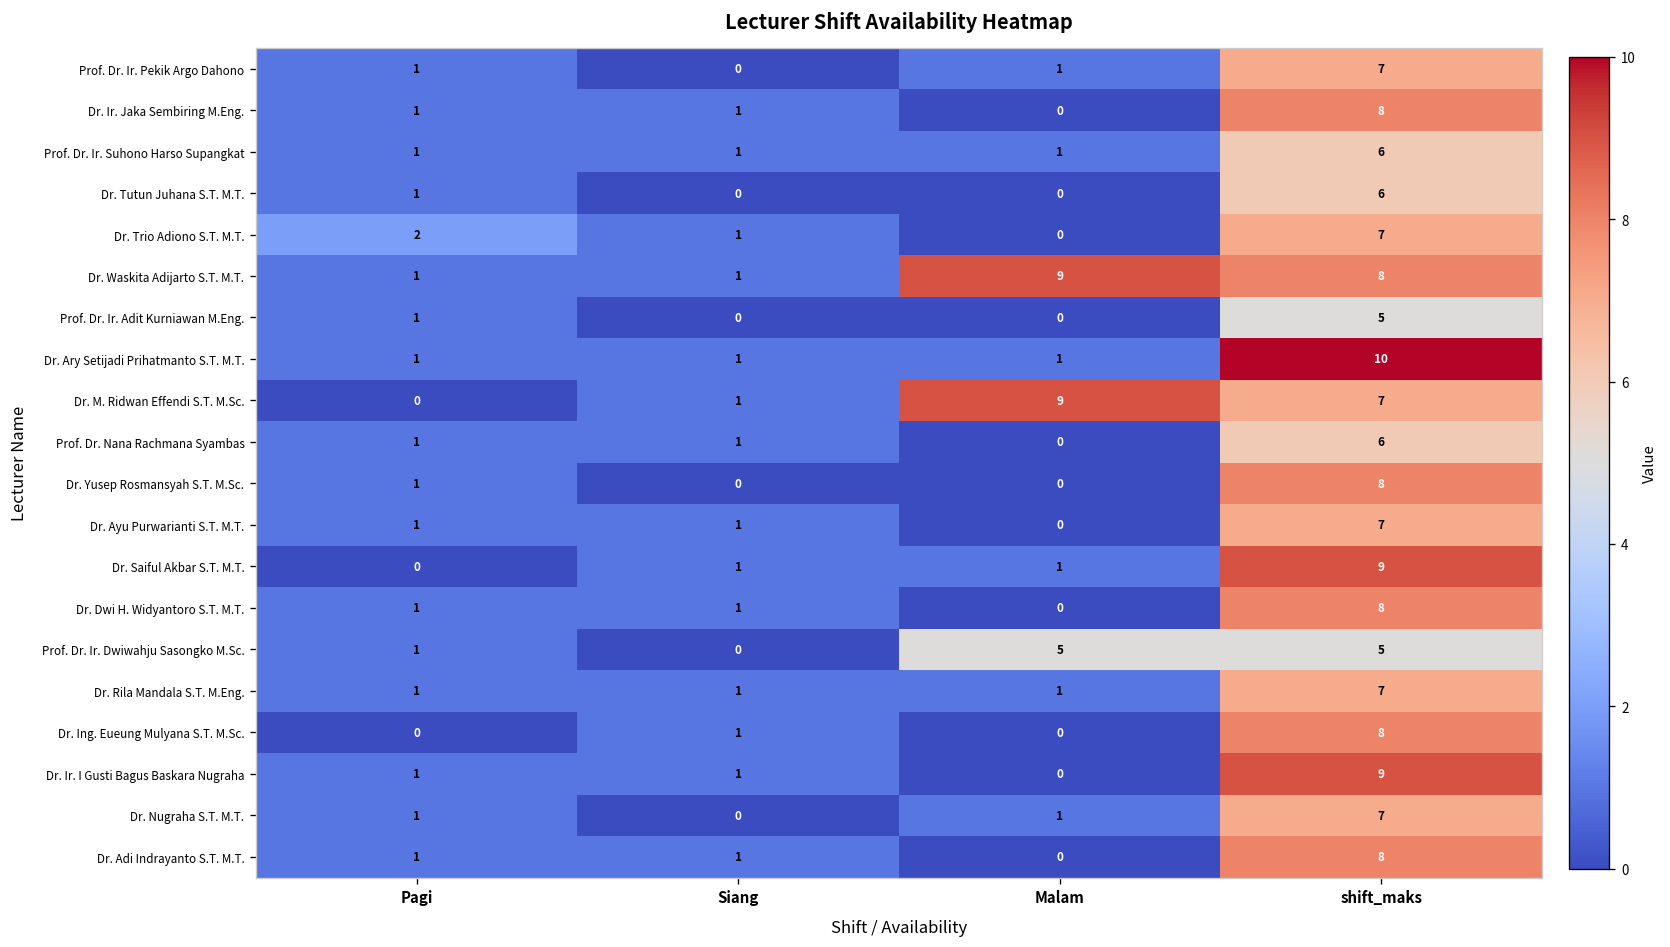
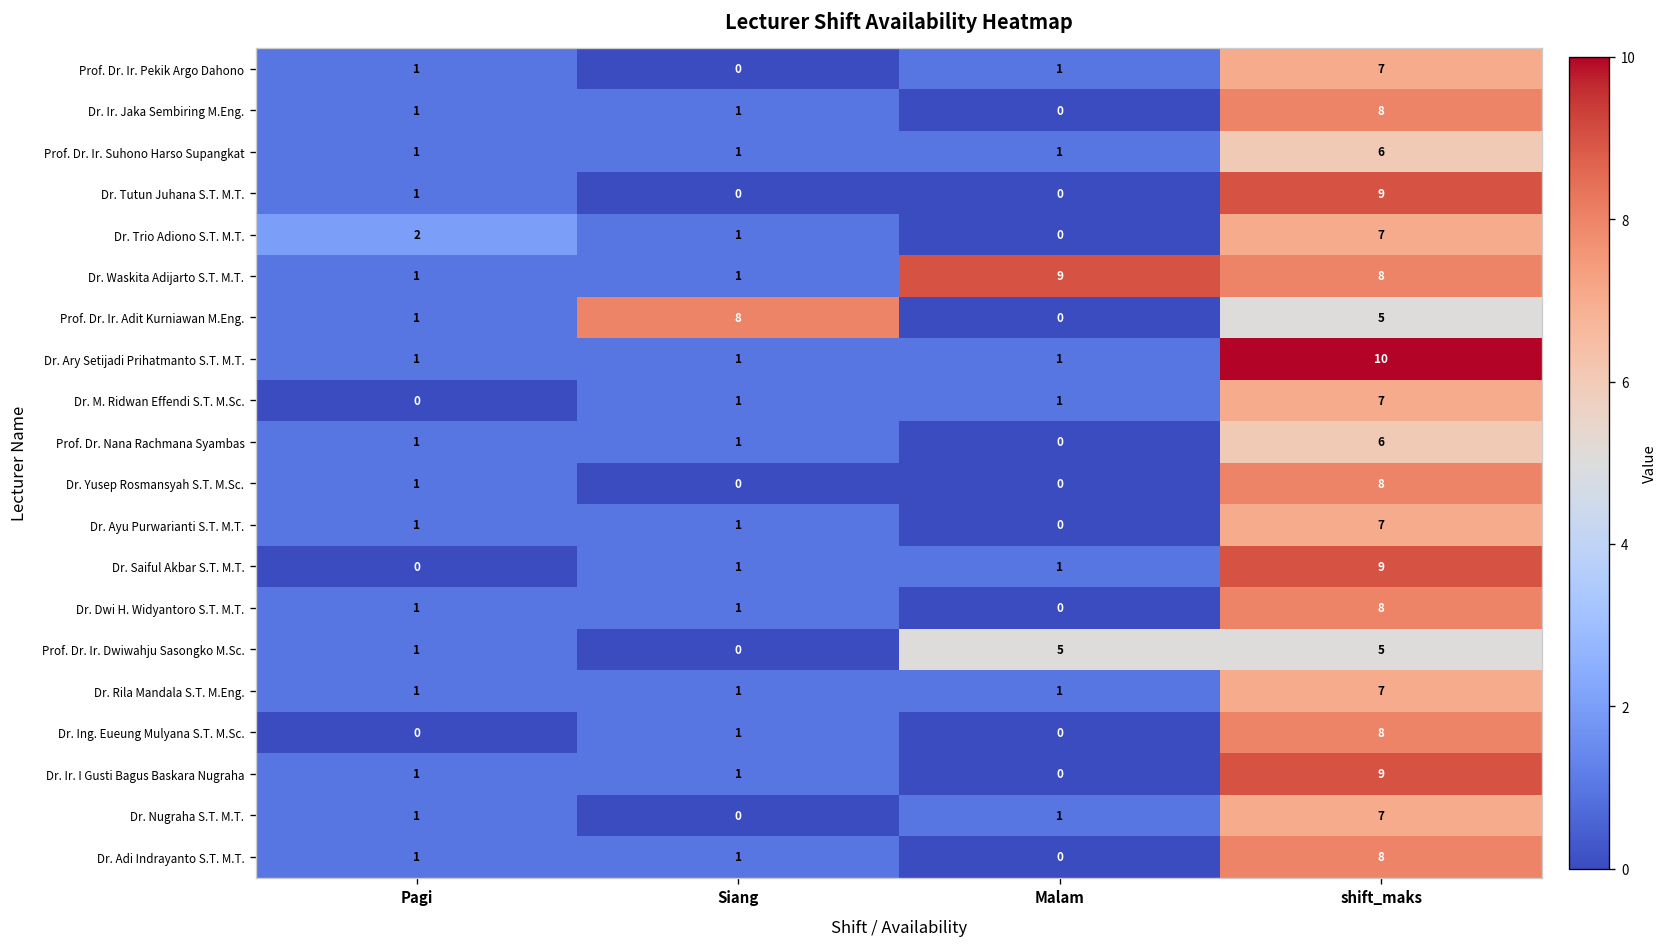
Dr. Tutun Juhana S.T. M.T., shift_maks: 6 -> 9
Prof. Dr. Ir. Adit Kurniawan M.Eng., Siang: 0 -> 8
Dr. M. Ridwan Effendi S.T. M.Sc., Malam: 9 -> 1
